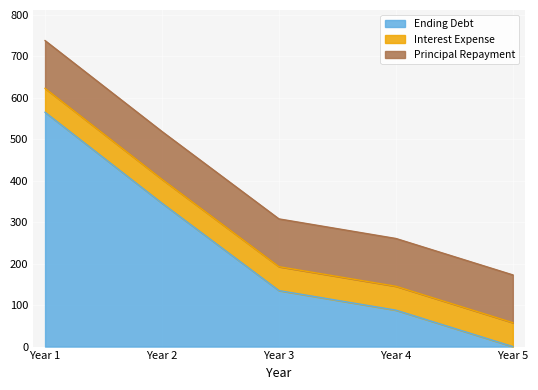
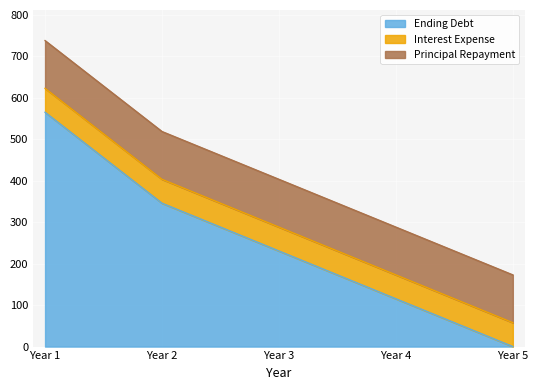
Ending Debt, Year 3: 140 -> 230
Ending Debt, Year 4: 90 -> 120
